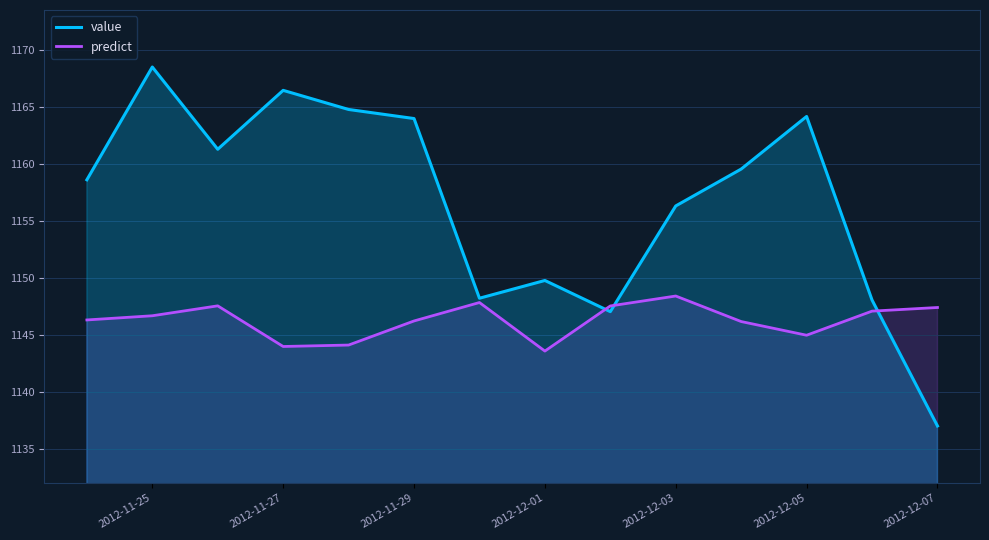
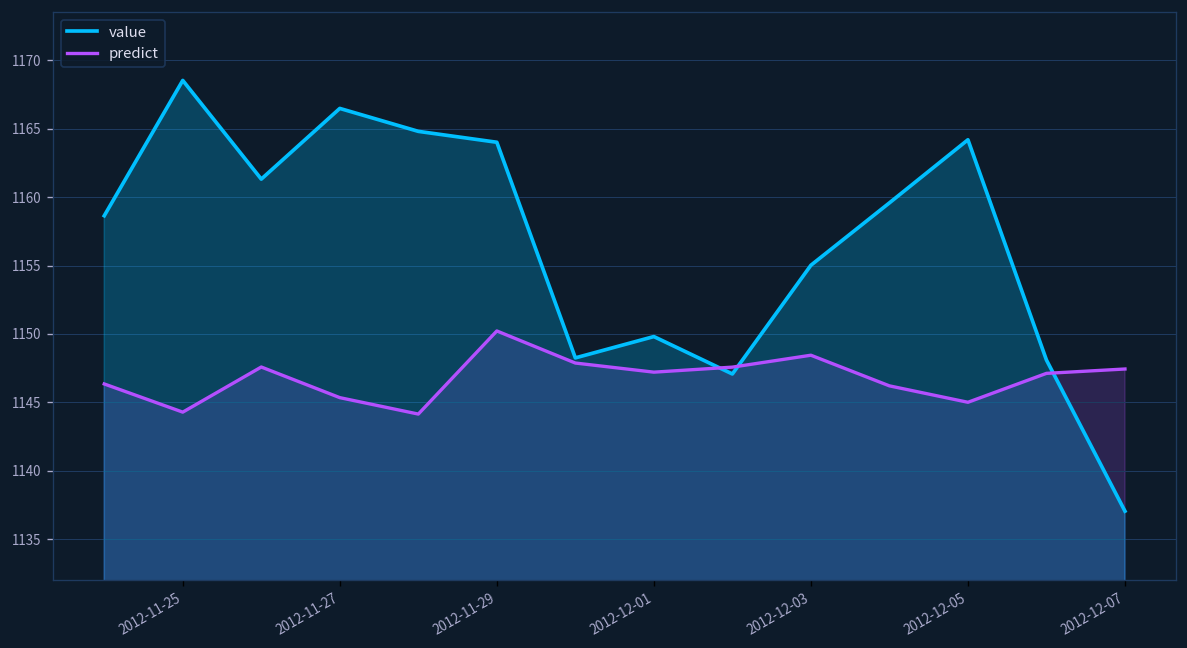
predict, 2012-11-25: 1146.7 -> 1144.3
predict, 2012-11-27: 1144.0 -> 1145.3
predict, 2012-11-29: 1146.3 -> 1150.2
predict, 2012-12-01: 1143.6 -> 1147.2
value, 2012-12-03: 1156.3 -> 1155.0
